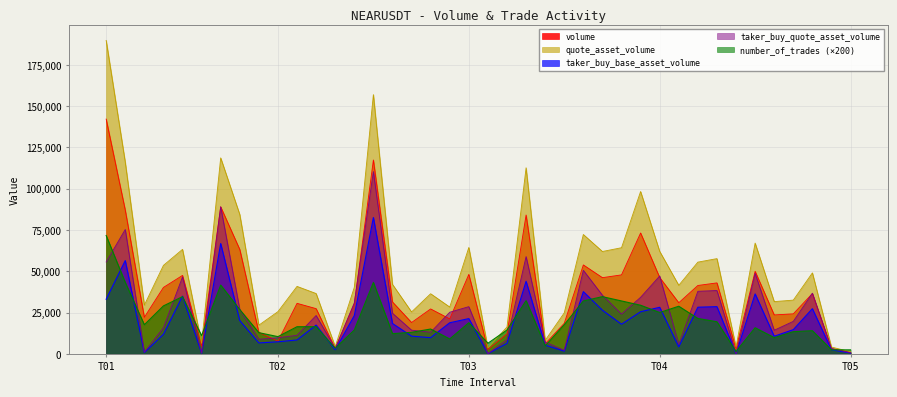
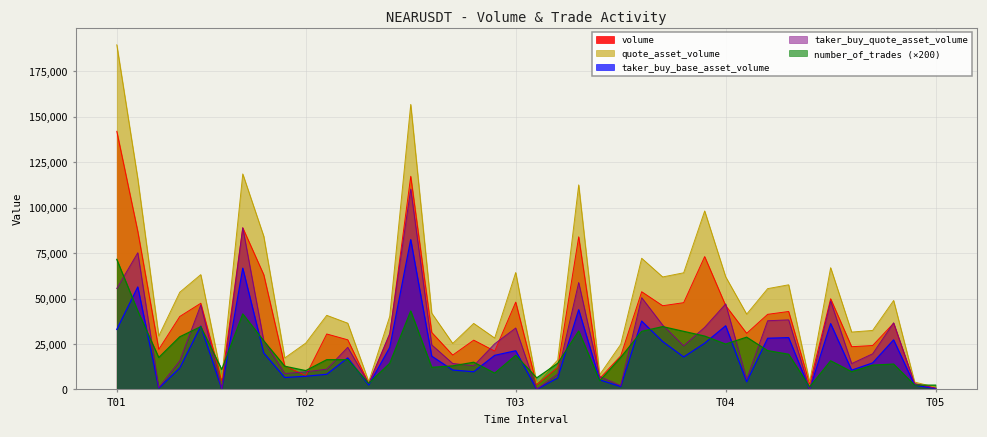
taker_buy_quote_asset_volume, T03: 29,000 -> 34,000
taker_buy_base_asset_volume, T04: 28,000 -> 35,000
